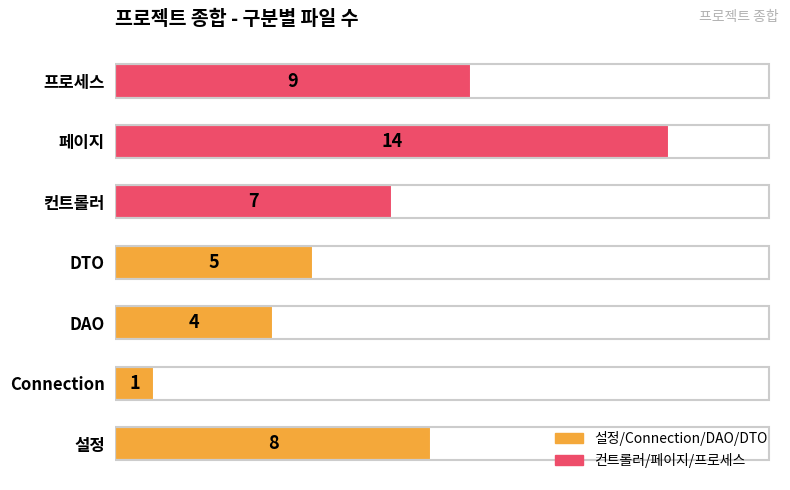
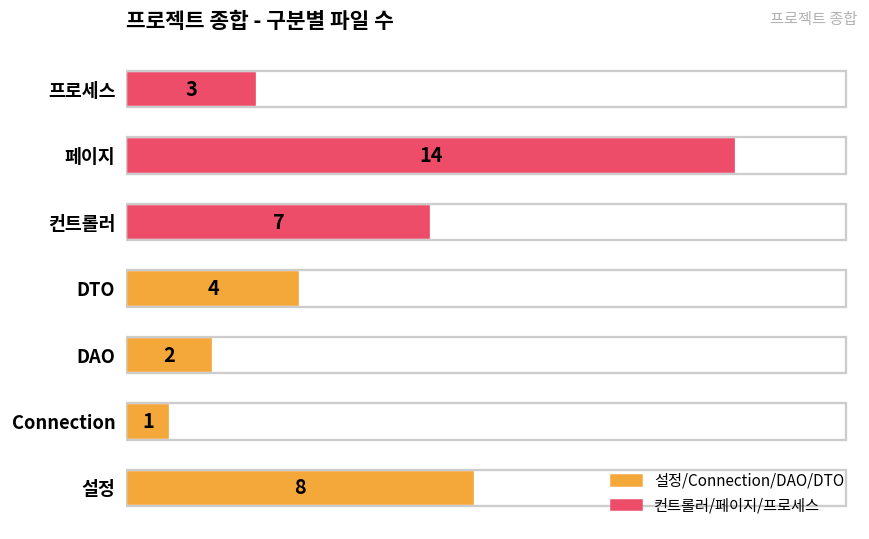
프로세스: 9 -> 3
DTO: 5 -> 4
DAO: 4 -> 2
